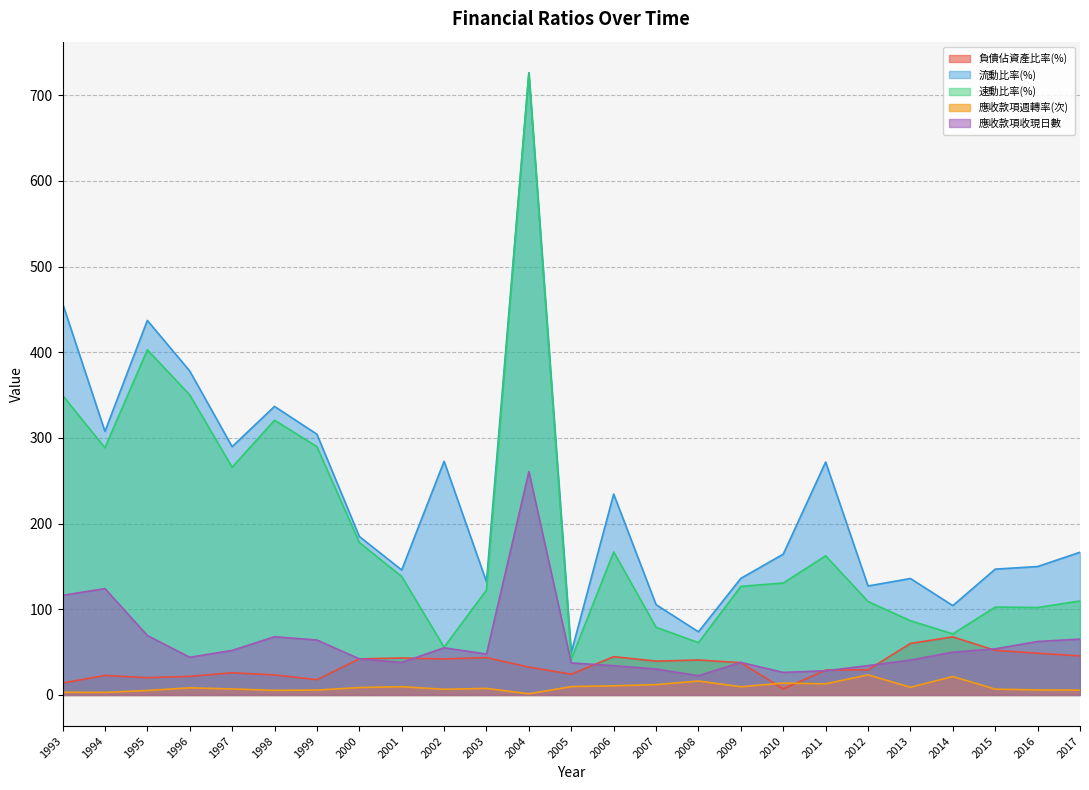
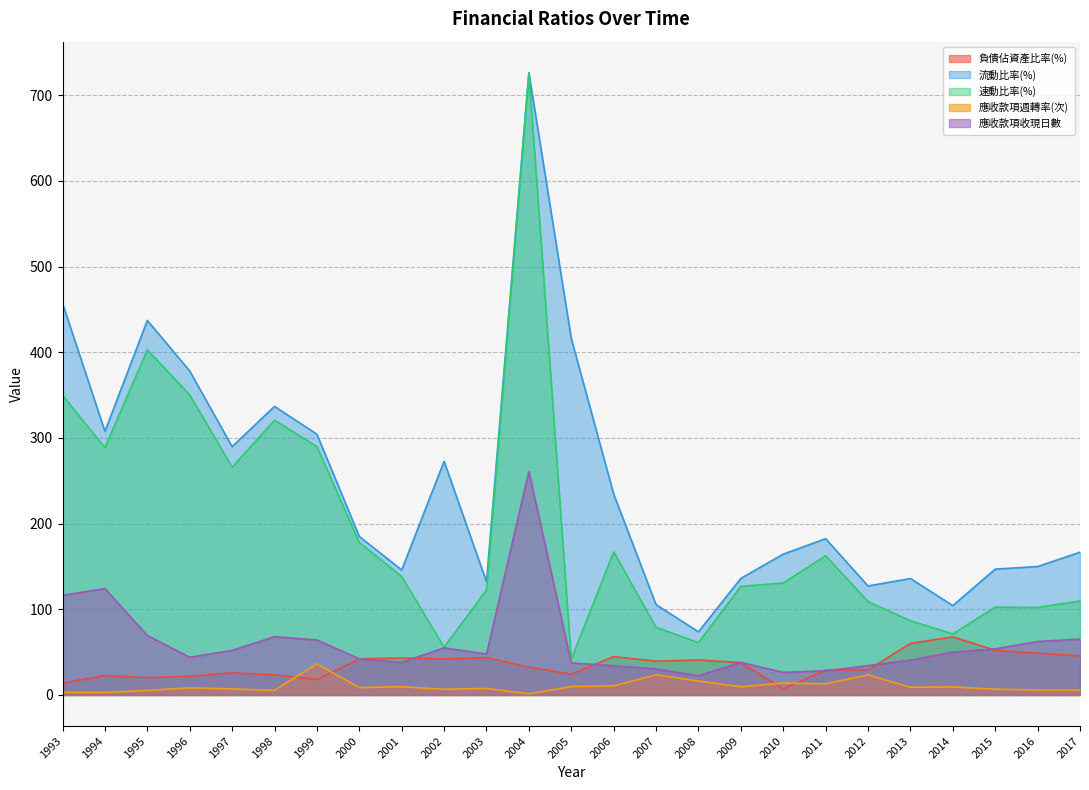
應收款項週轉率(次), 1999: 10 -> 40
流動比率(%), 2005: 50 -> 420
應收款項週轉率(次), 2007: 10 -> 20
流動比率(%), 2011: 270 -> 180
應收款項週轉率(次), 2014: 20 -> 10
